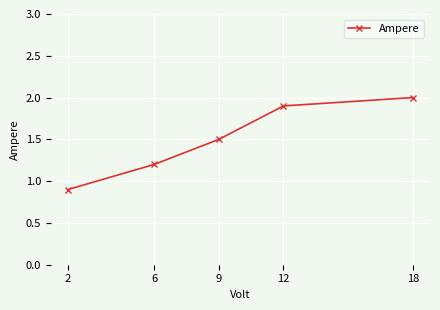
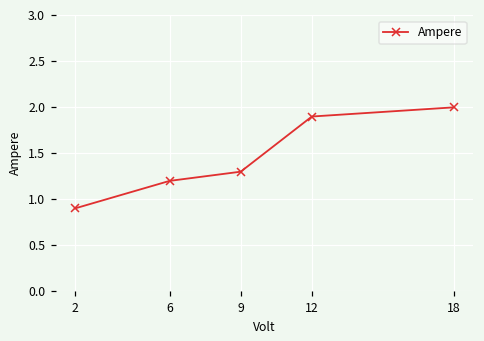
9: 1.5 -> 1.3
